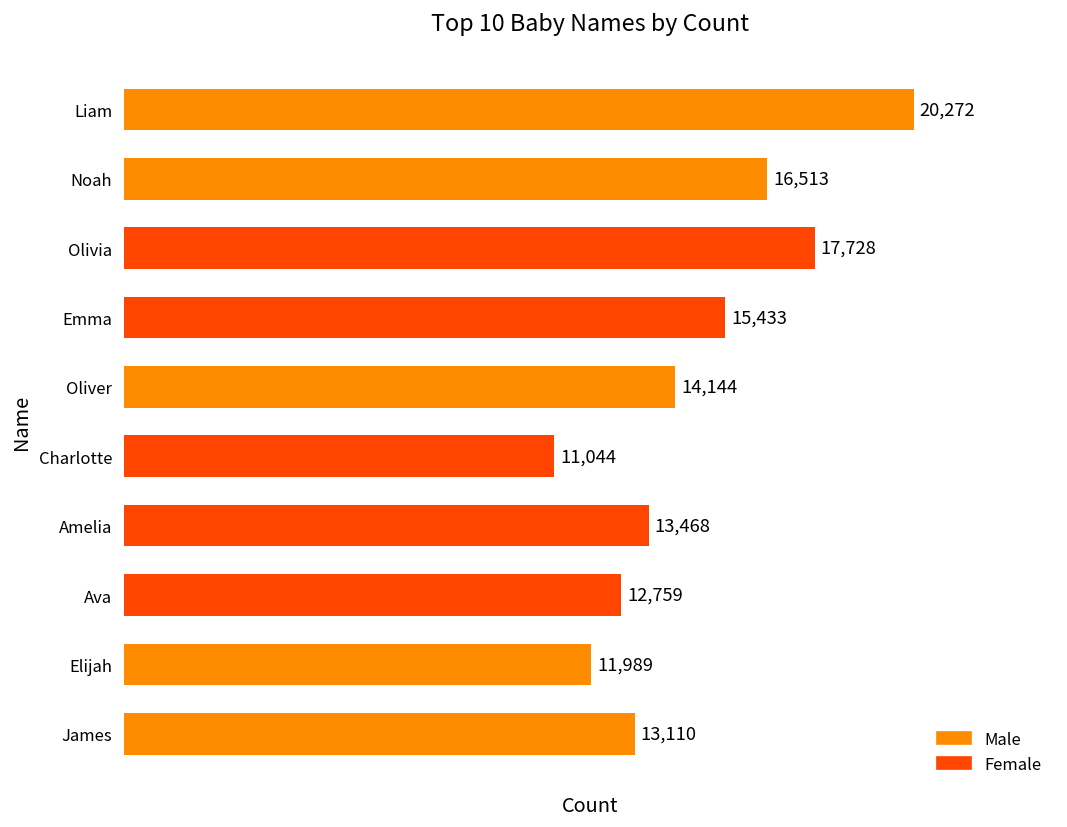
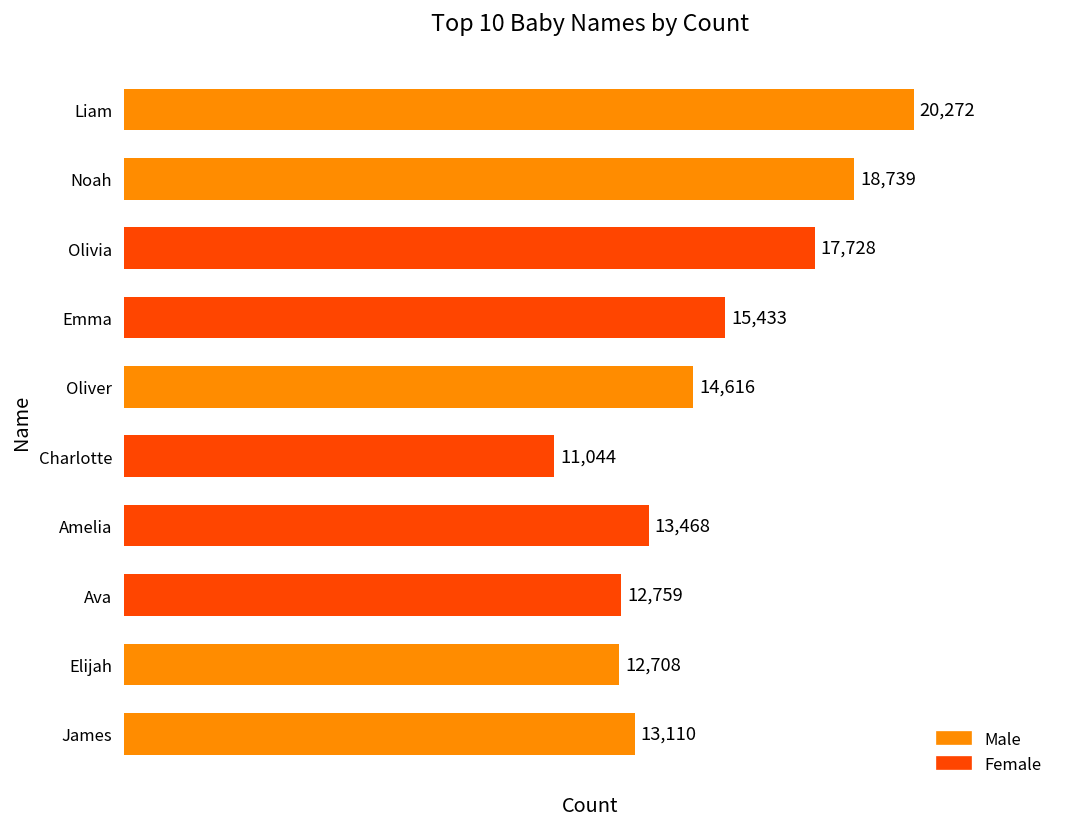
Noah: 16,513 -> 18,739
Oliver: 14,144 -> 14,616
Elijah: 11,989 -> 12,708
